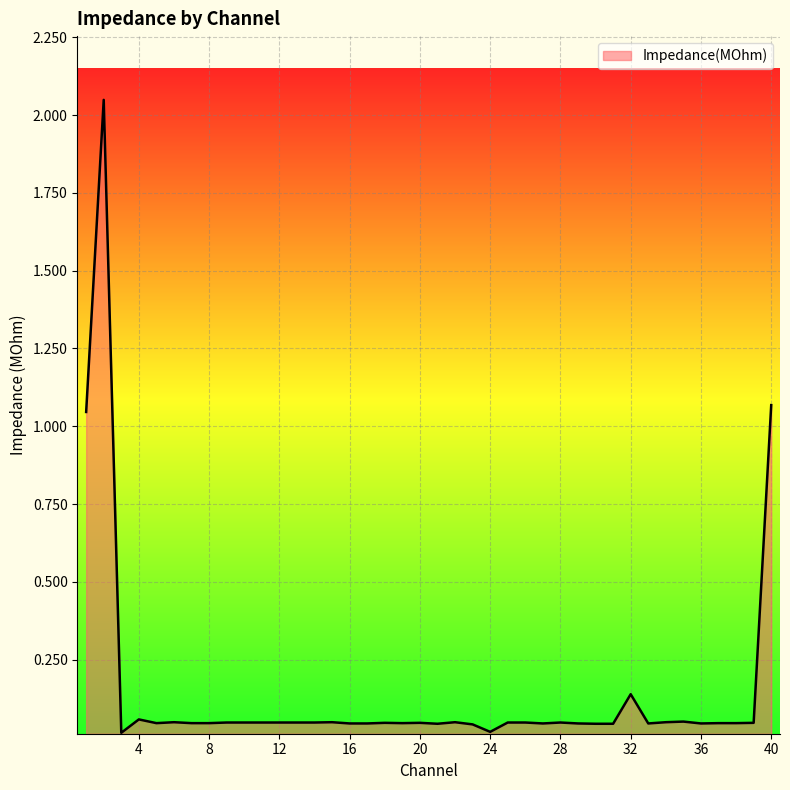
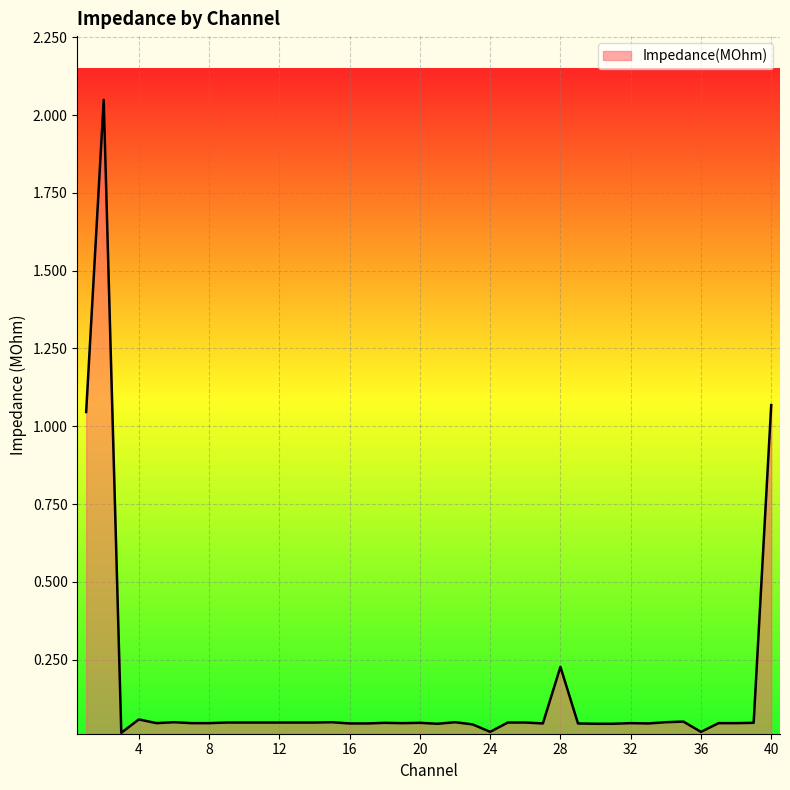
28: 0.05 -> 0.23
32: 0.14 -> 0.05
36: 0.05 -> 0.02
